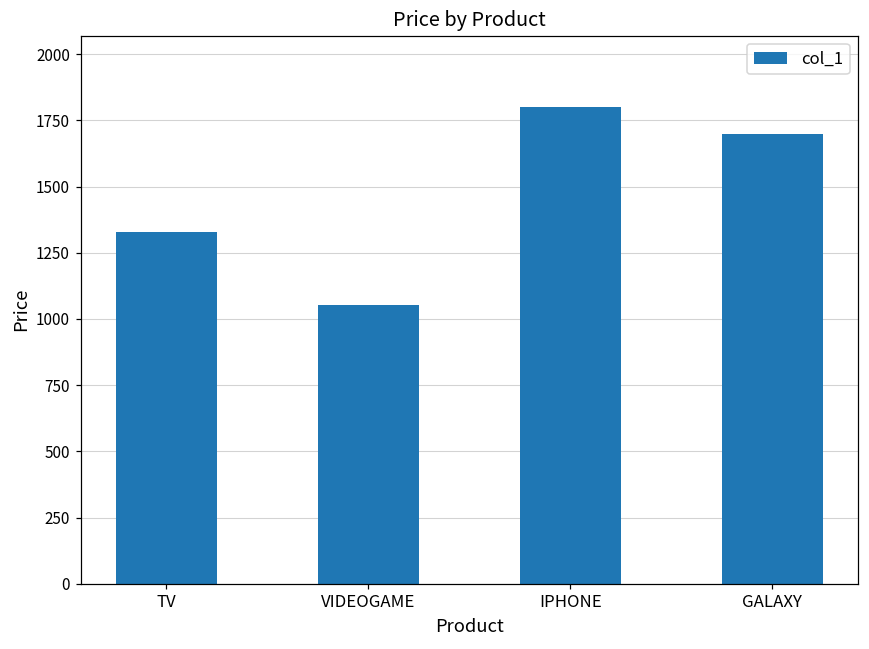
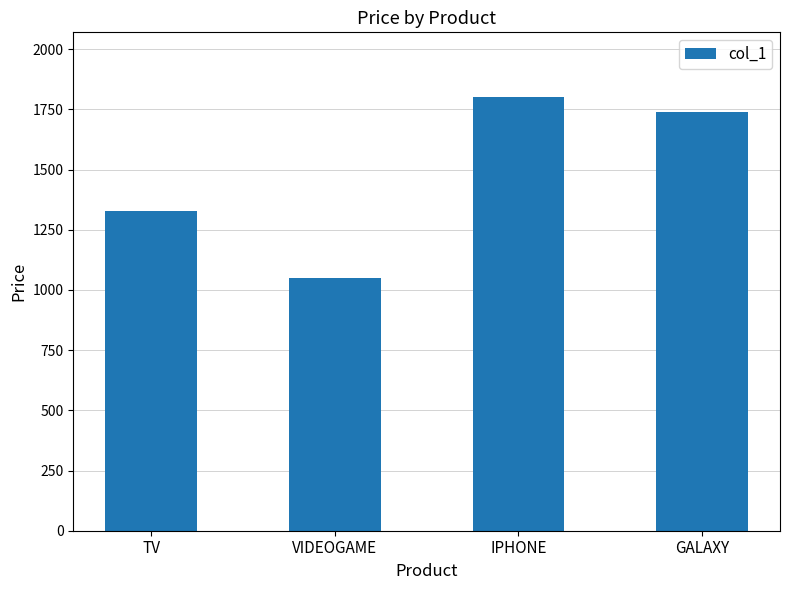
GALAXY: 1700 -> 1740
